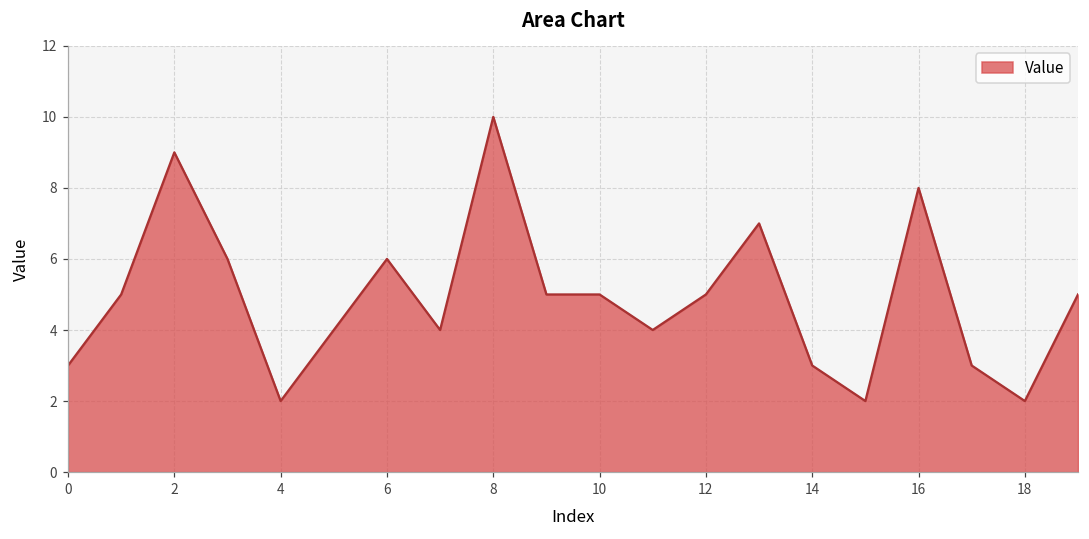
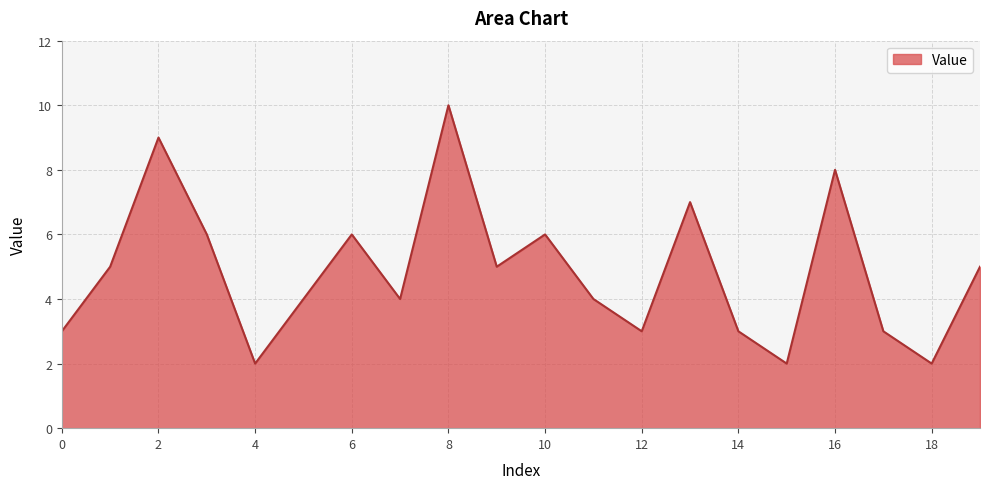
10: 5 -> 6
12: 5 -> 3
